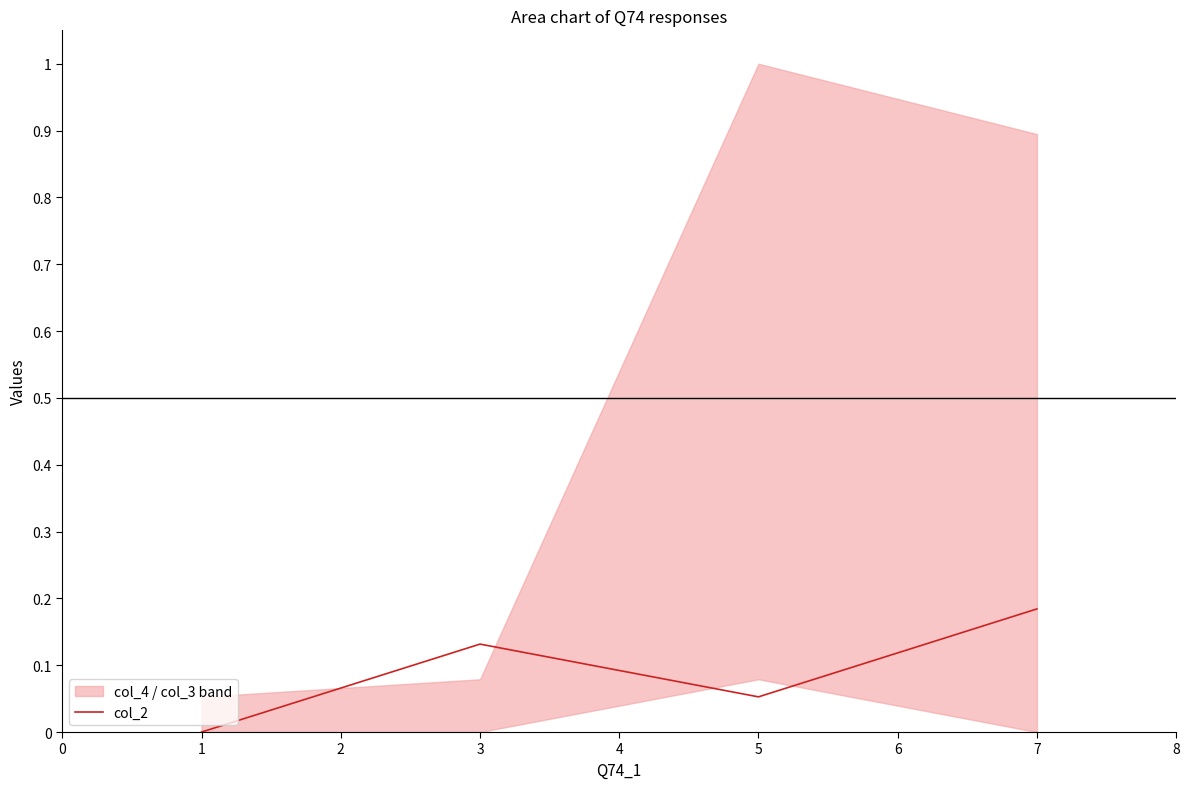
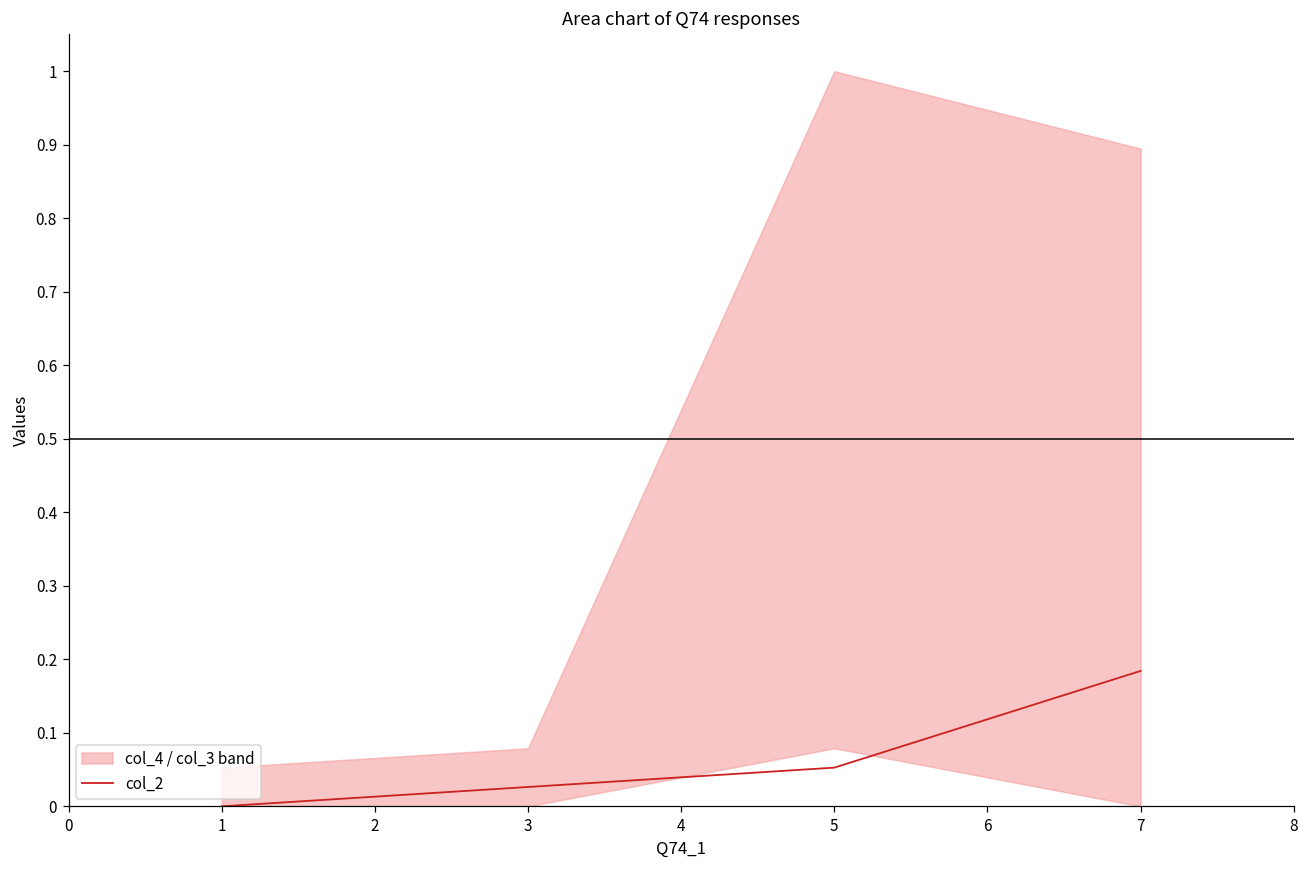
col_2, 3: 0.13 -> 0.03
